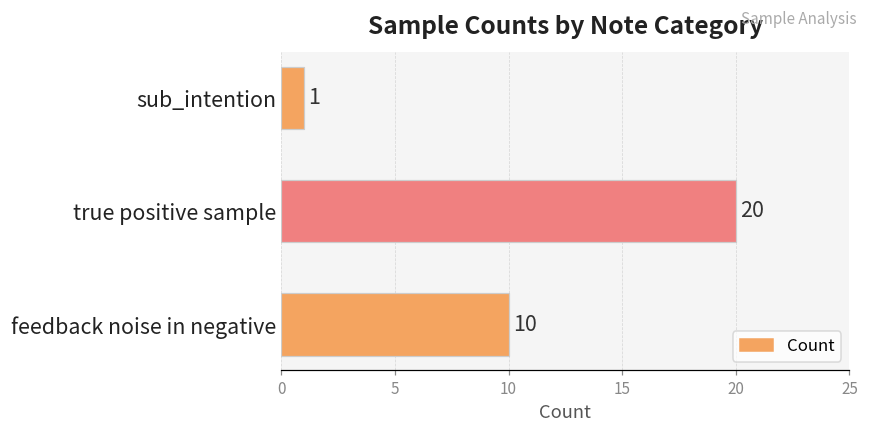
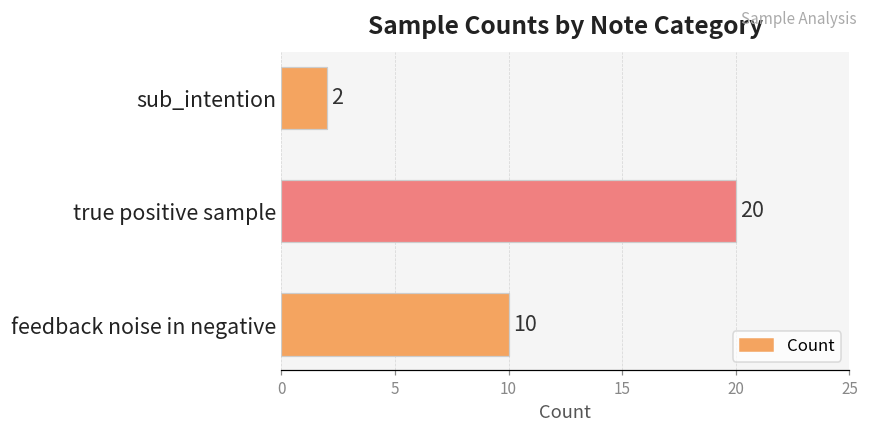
sub_intention: 1 -> 2
